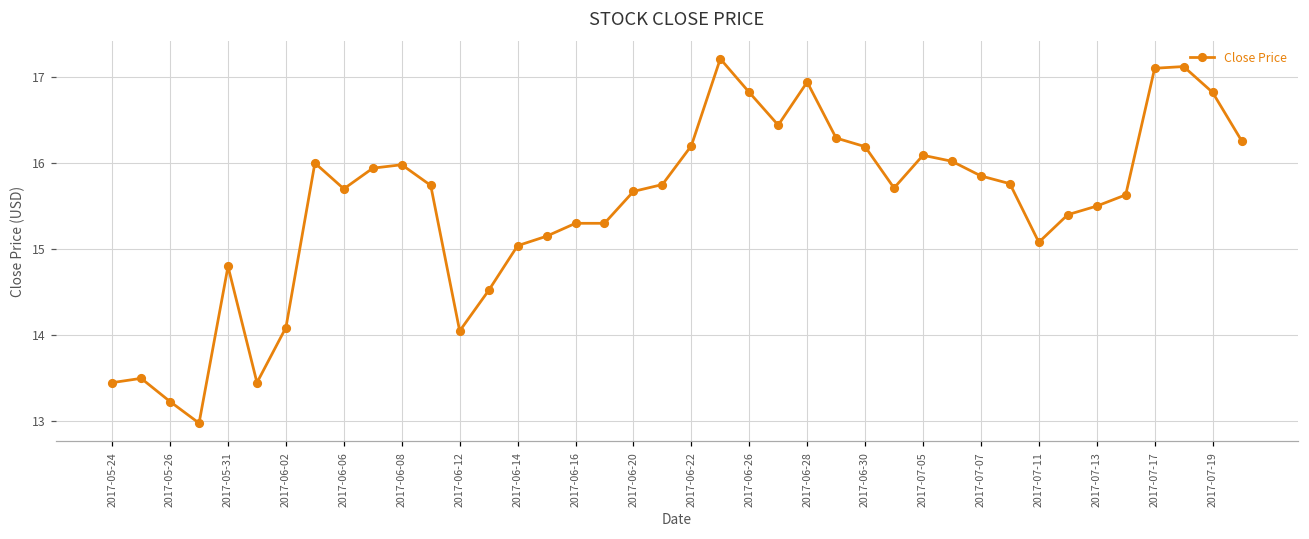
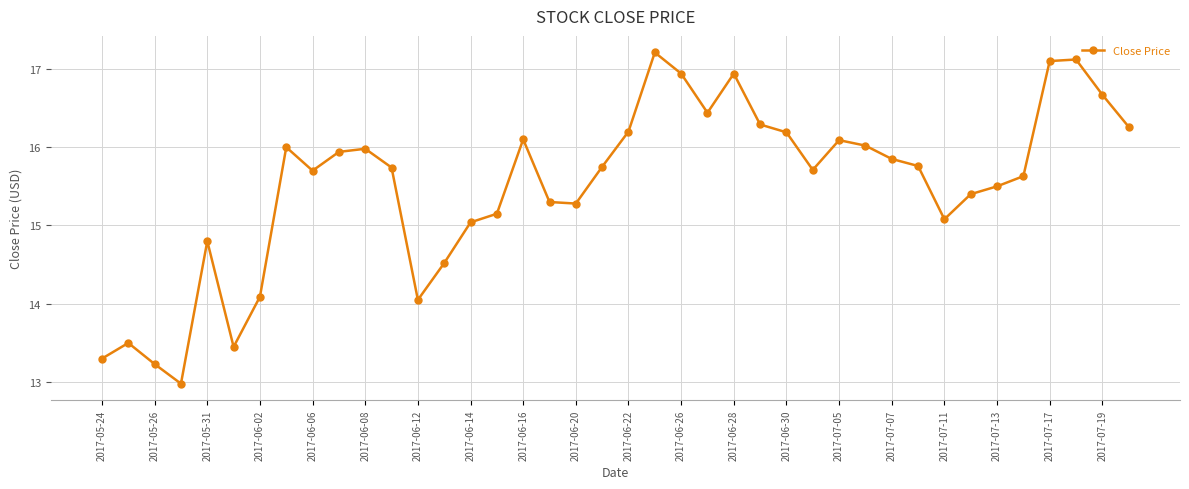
2017-05-24: 13.5 -> 13.3
2017-06-16: 15.3 -> 16.1
2017-06-20: 15.7 -> 15.3
2017-06-26: 16.8 -> 16.9
2017-07-19: 16.8 -> 16.7
